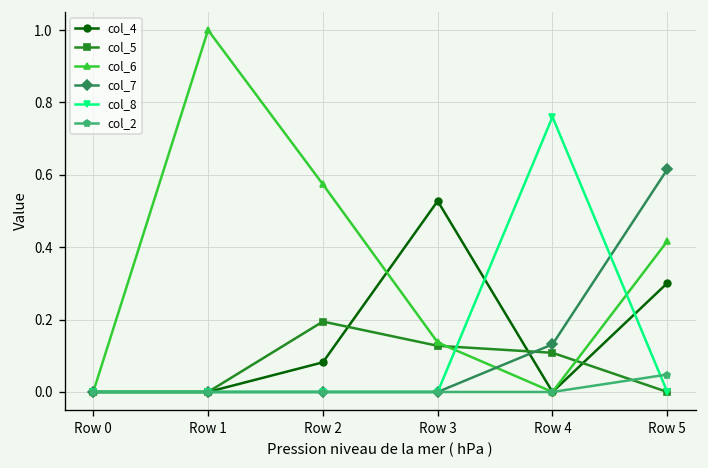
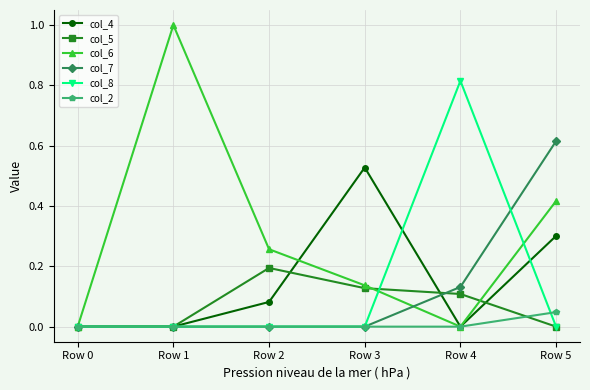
col_6, Row 2: 0.57 -> 0.26
col_8, Row 4: 0.76 -> 0.82
